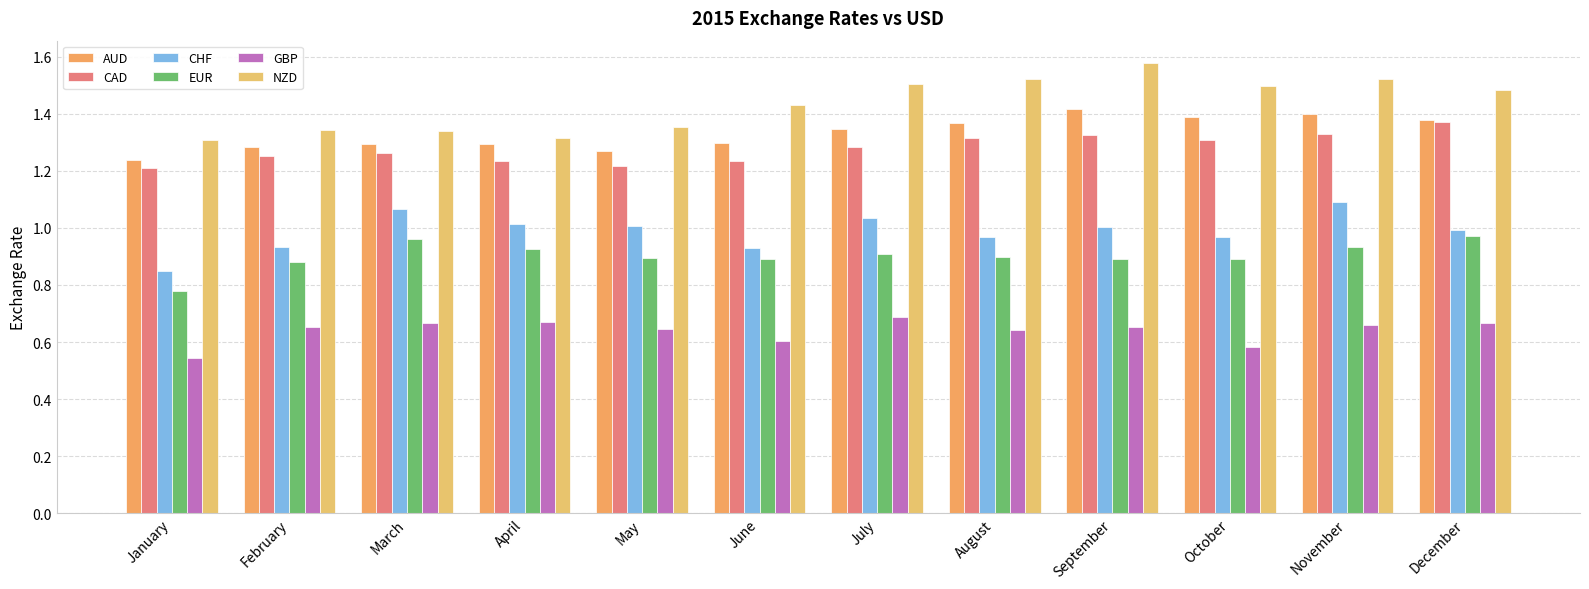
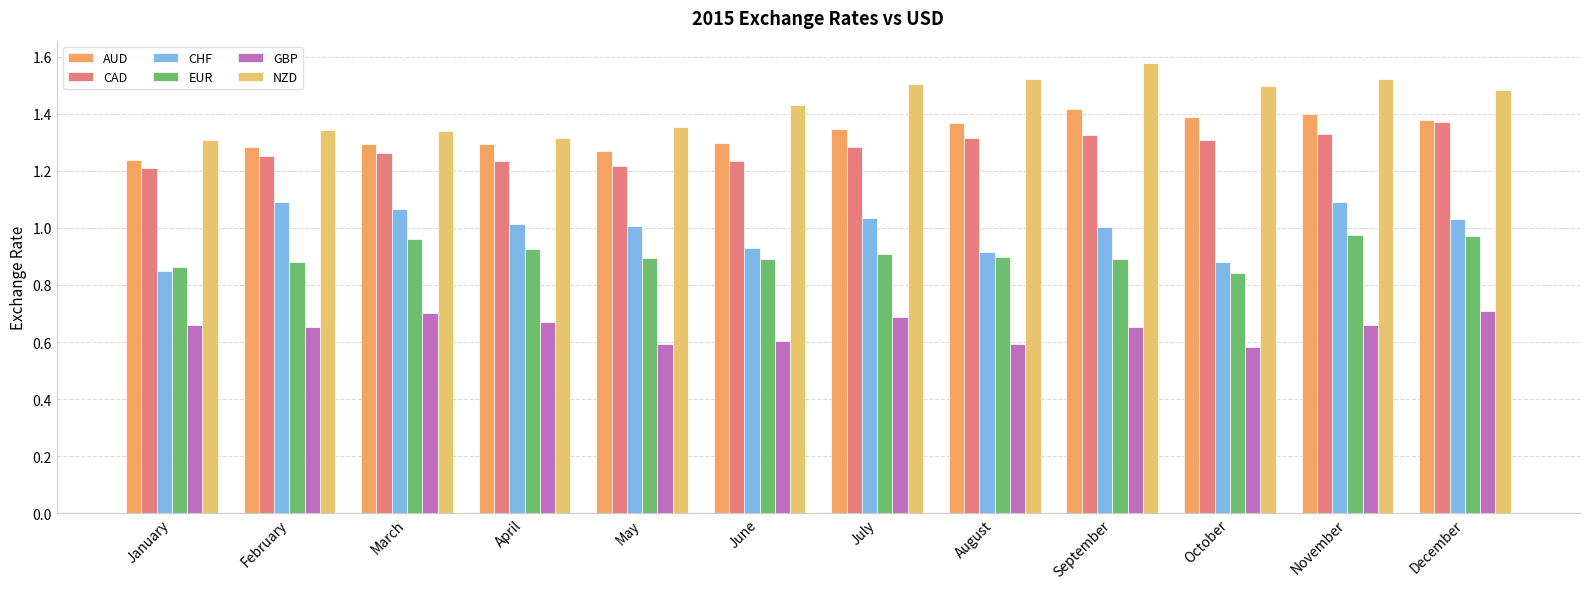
EUR, January: 0.78 -> 0.86
GBP, January: 0.54 -> 0.66
CHF, February: 0.93 -> 1.09
GBP, March: 0.67 -> 0.70
GBP, May: 0.65 -> 0.59
CHF, August: 0.97 -> 0.92
GBP, August: 0.64 -> 0.59
CHF, October: 0.97 -> 0.88
EUR, October: 0.89 -> 0.84
EUR, November: 0.93 -> 0.98
CHF, December: 0.99 -> 1.03
GBP, December: 0.67 -> 0.71
